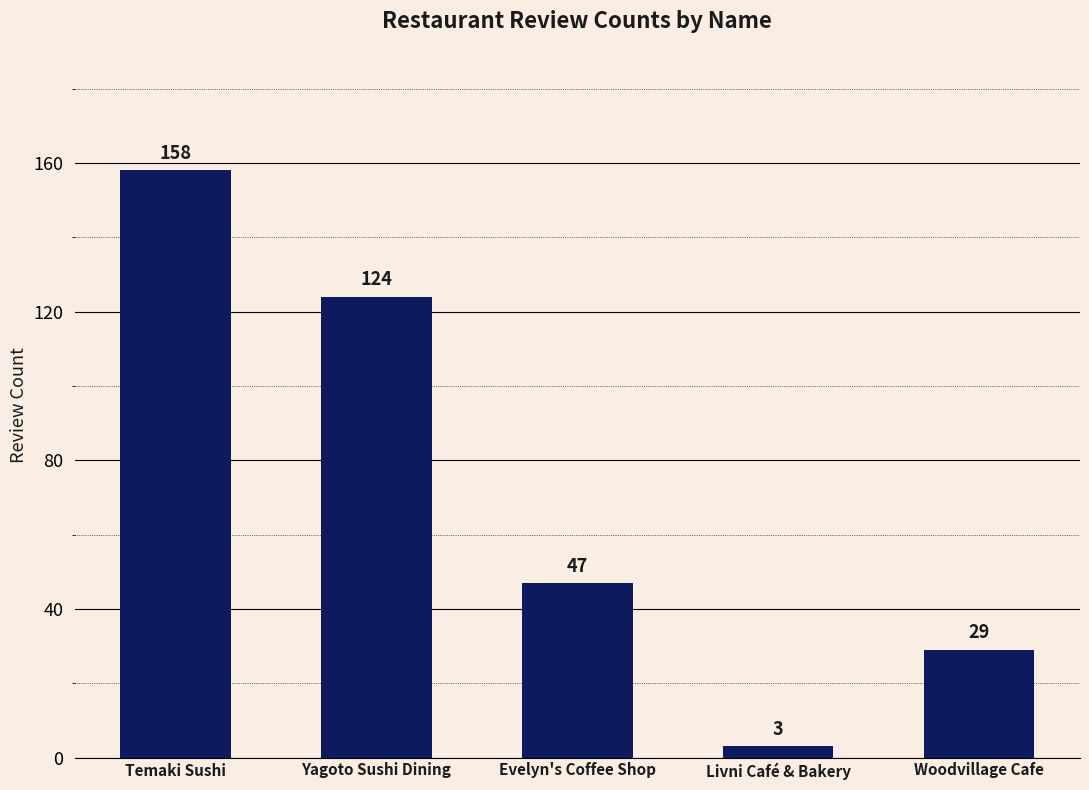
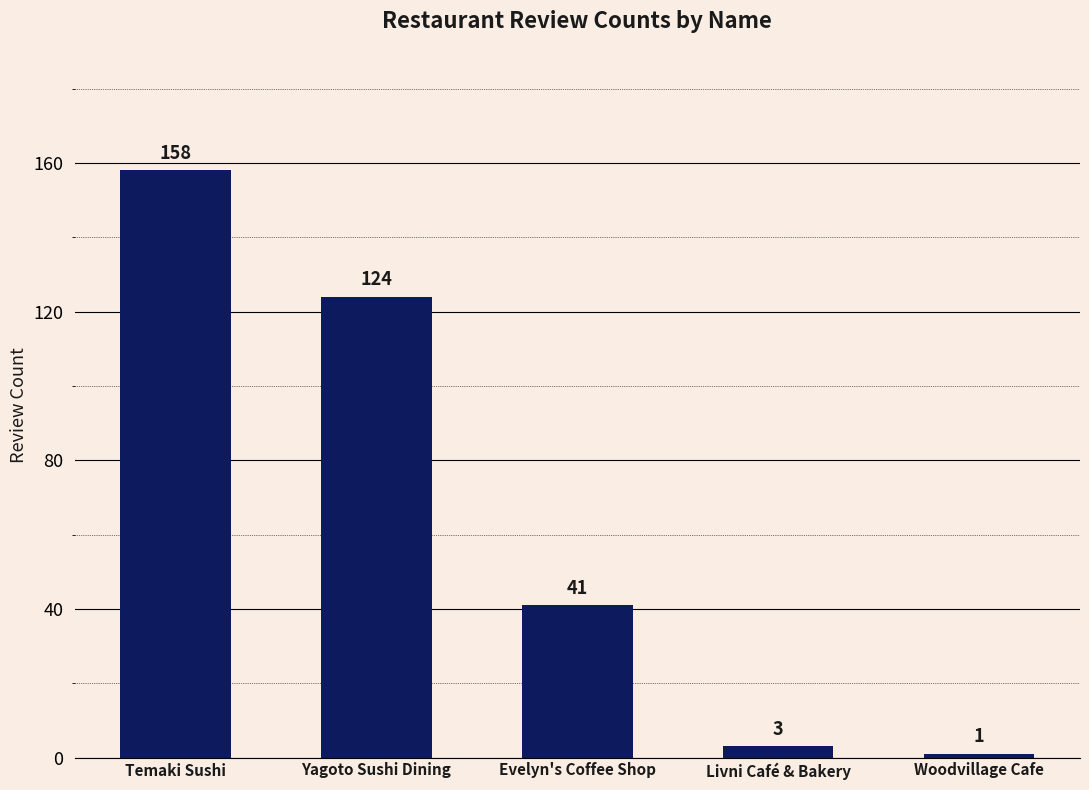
Evelyn's Coffee Shop: 47 -> 41
Woodvillage Cafe: 29 -> 1
